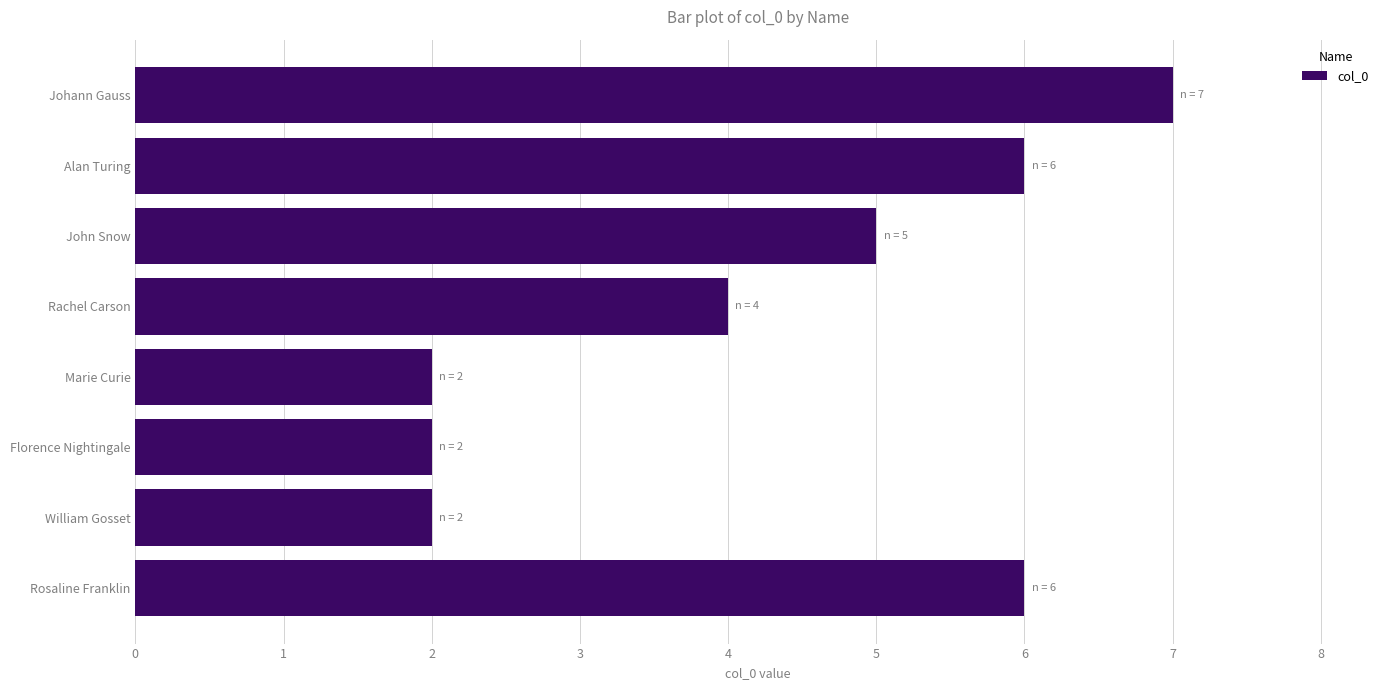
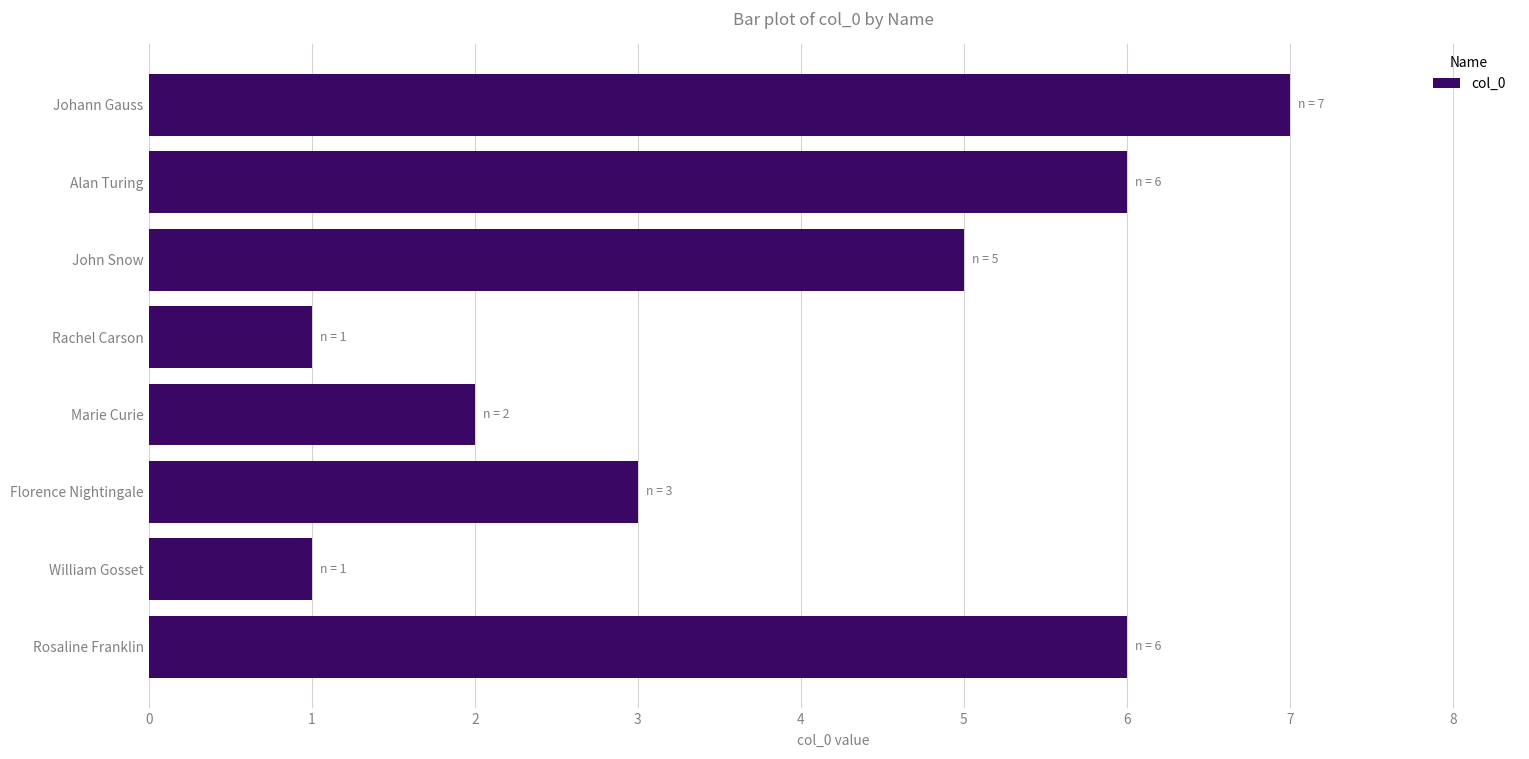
Rachel Carson: 4 -> 1
Florence Nightingale: 2 -> 3
William Gosset: 2 -> 1
